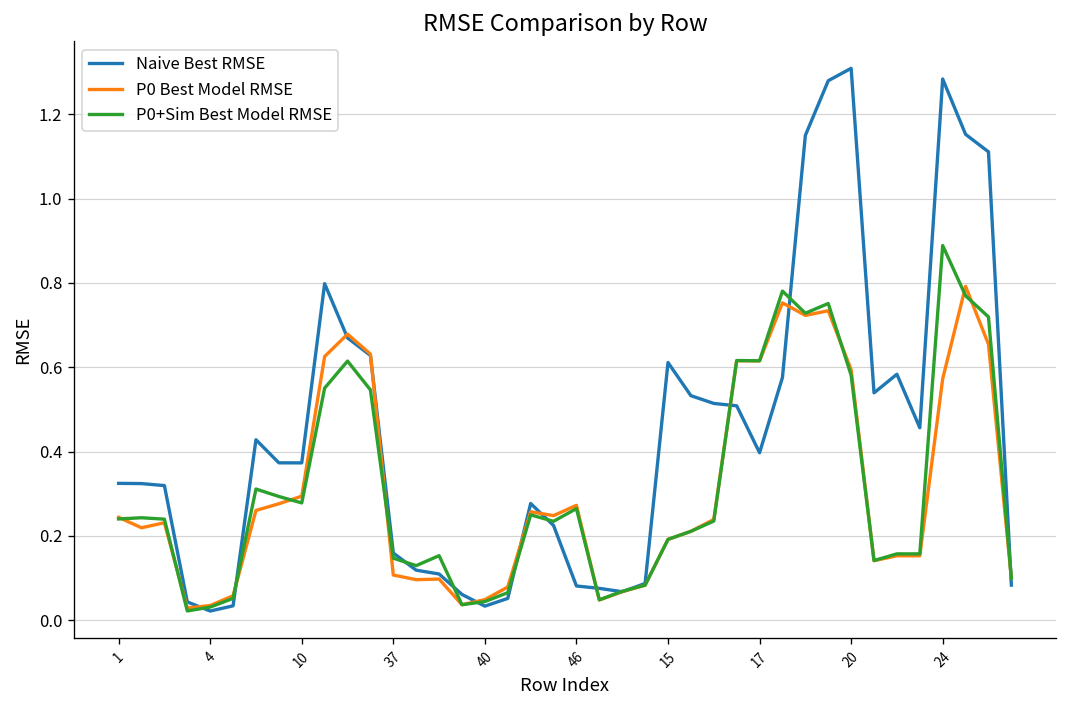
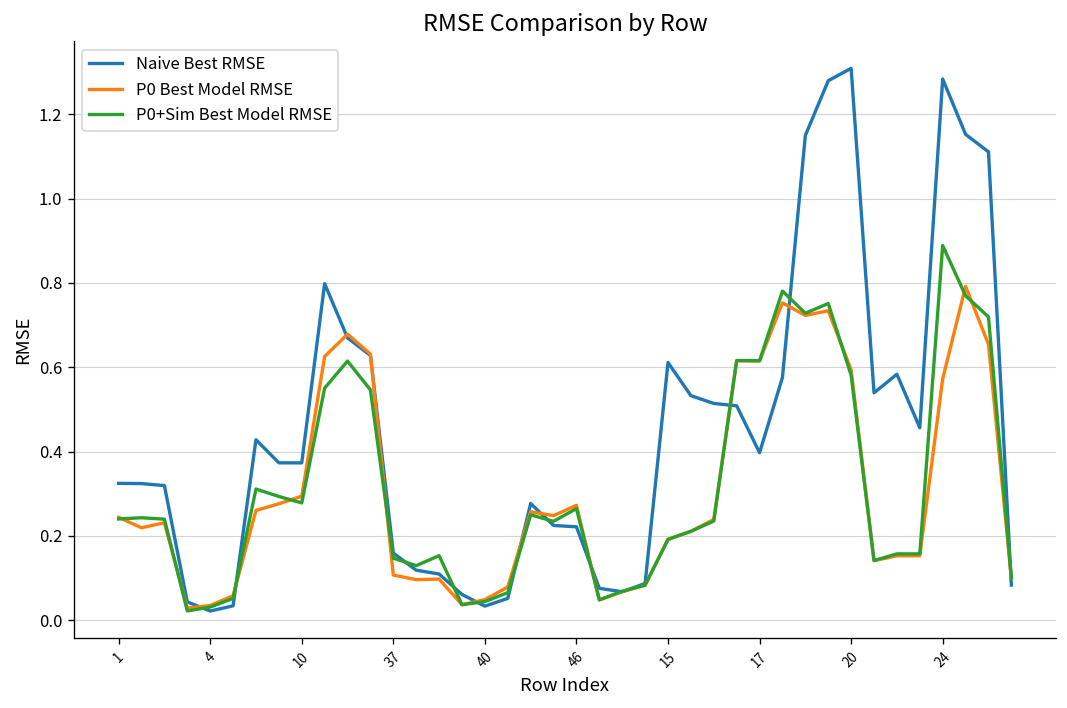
Naive Best RMSE, 46: 0.08 -> 0.22
